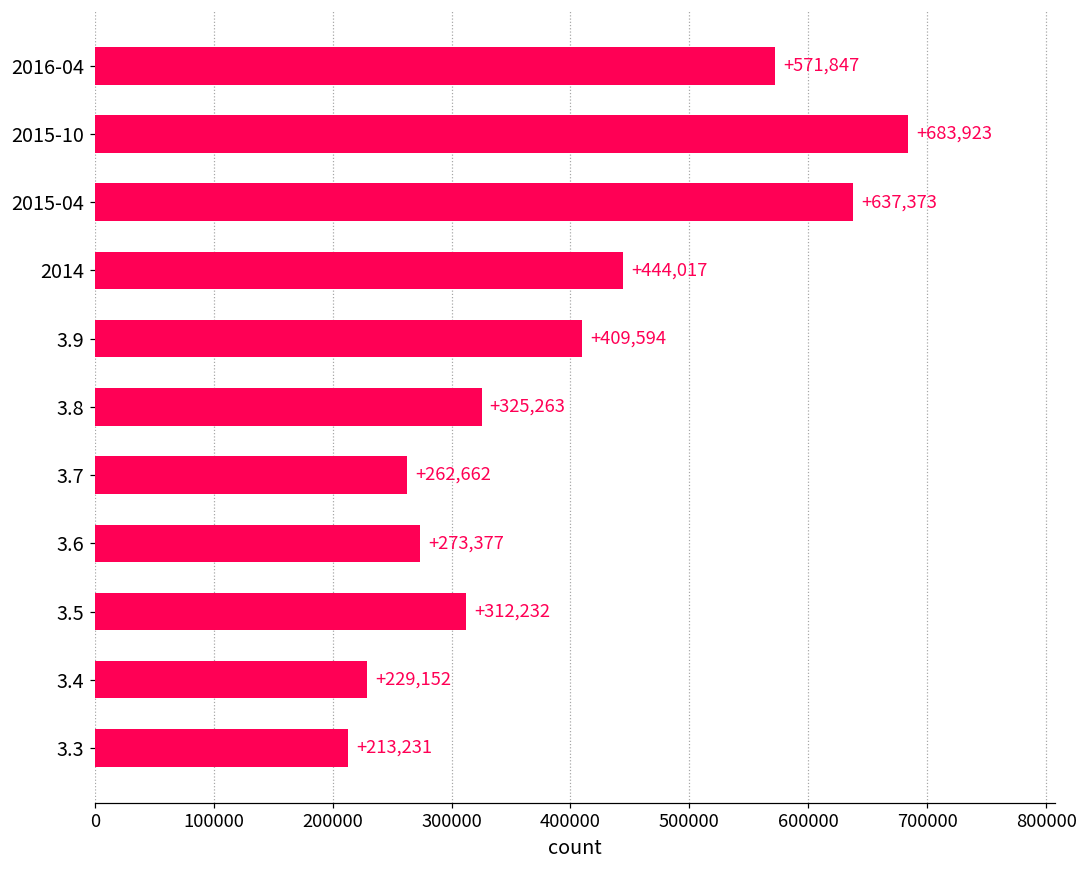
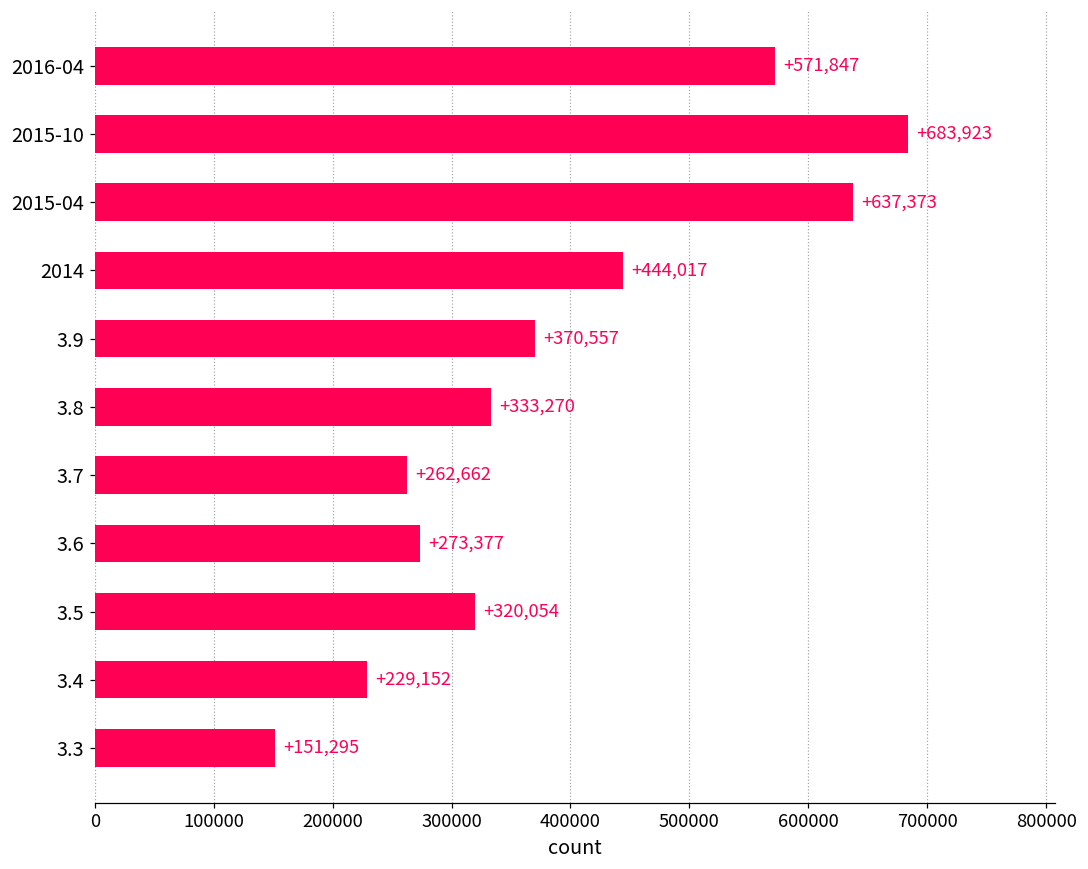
3.9: +409,594 -> +370,557
3.8: +325,263 -> +333,270
3.5: +312,232 -> +320,054
3.3: +213,231 -> +151,295
